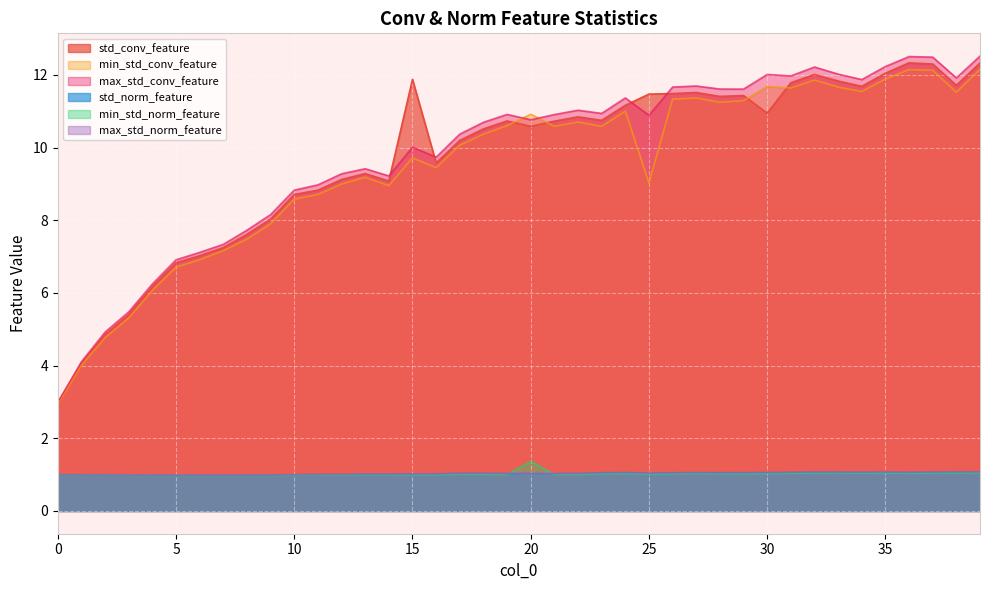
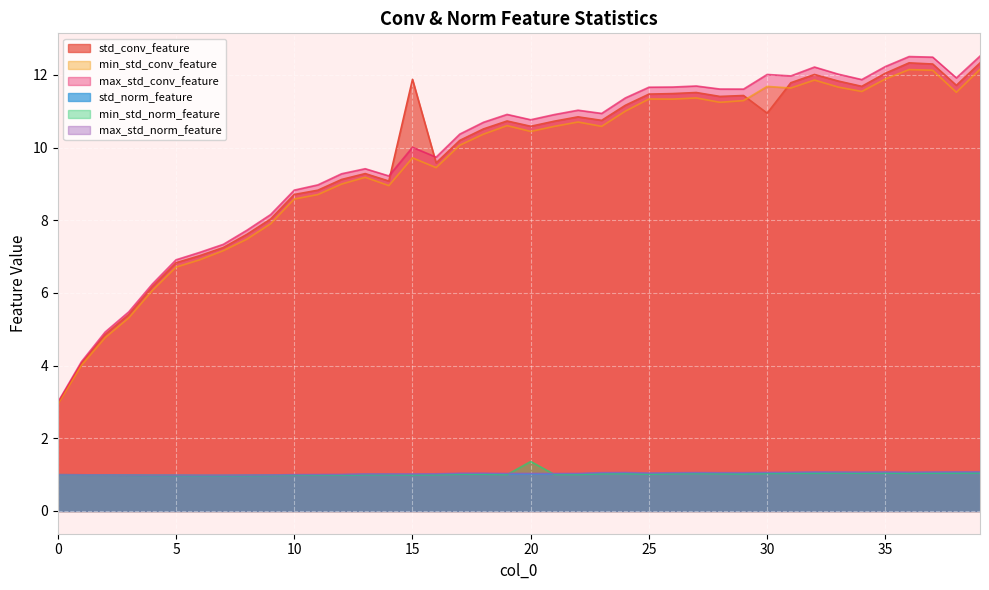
min_std_conv_feature, 20: 10.9 -> 10.4
min_std_conv_feature, 25: 9.0 -> 11.3
max_std_conv_feature, 25: 10.9 -> 11.7
